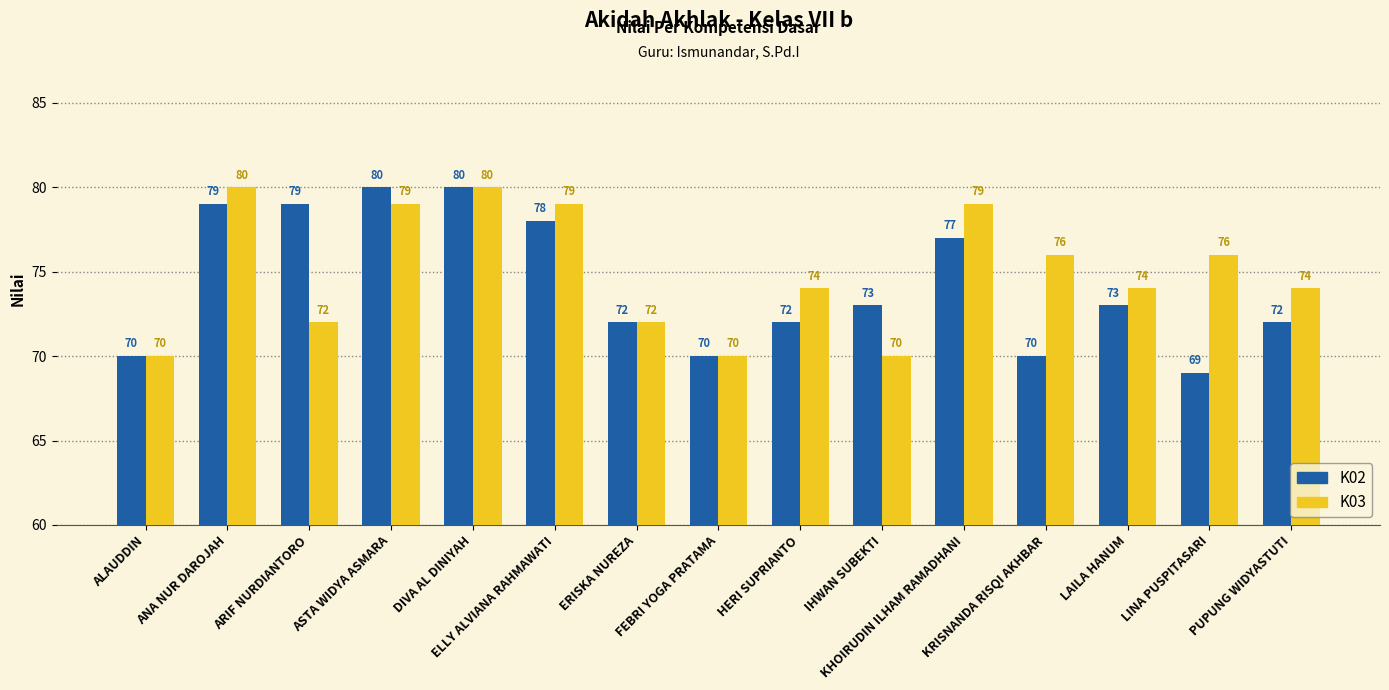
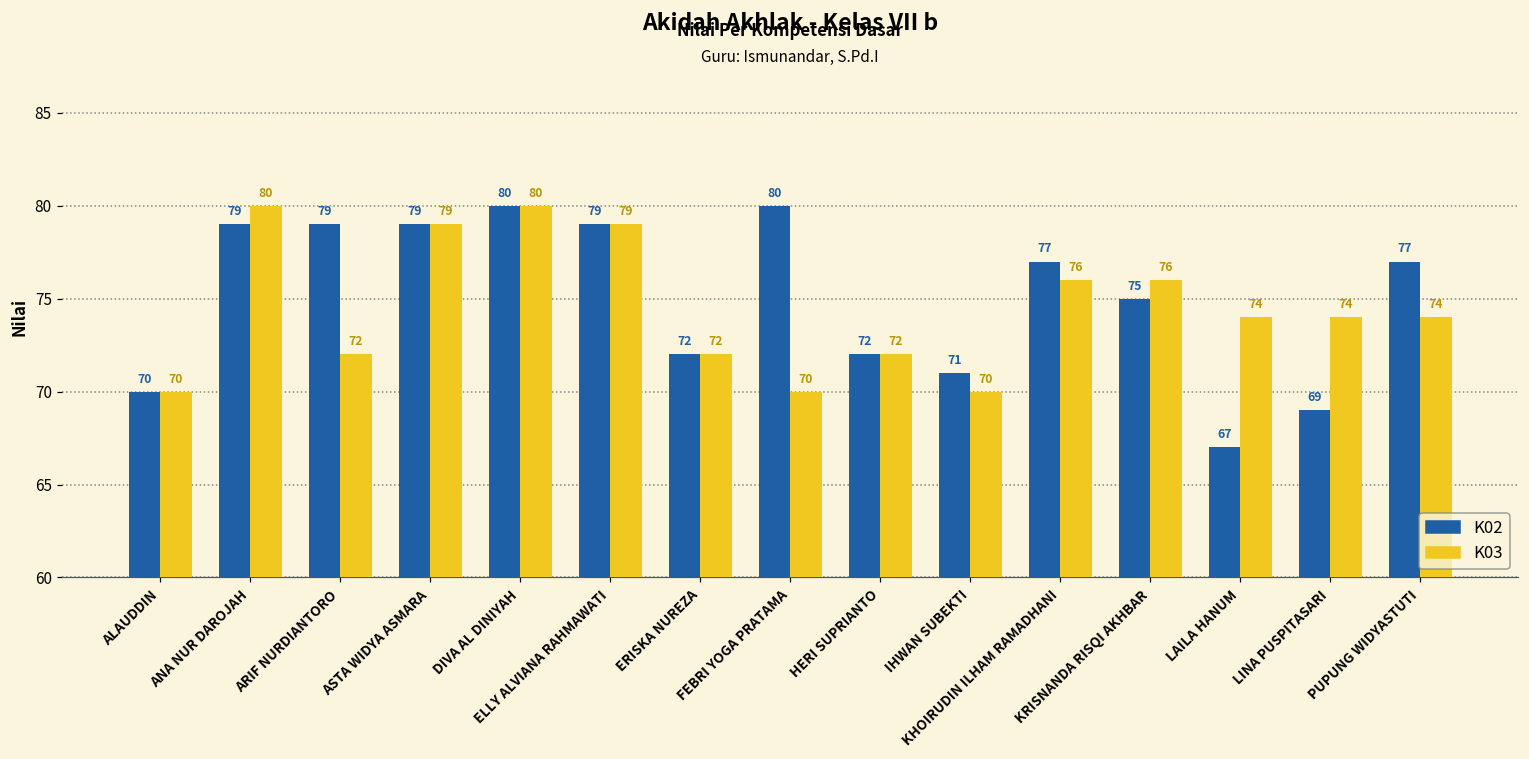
K02, ASTA WIDYA ASMARA: 80 -> 79
K02, ELLY ALVIANA RAHMAWATI: 78 -> 79
K02, FEBRI YOGA PRATAMA: 70 -> 80
K03, HERI SUPRIANTO: 74 -> 72
K02, IHWAN SUBEKTI: 73 -> 71
K03, KHOIRUDIN ILHAM RAMADHANI: 79 -> 76
K02, KRISNANDA RISQI AKHBAR: 70 -> 75
K02, LAILA HANUM: 73 -> 67
K03, LINA PUSPITASARI: 76 -> 74
K02, PUPUNG WIDYASTUTI: 72 -> 77
